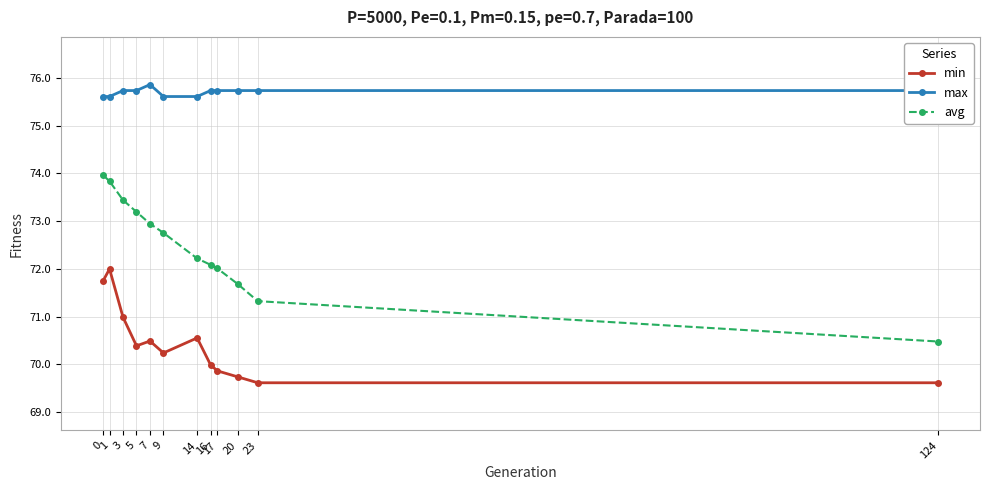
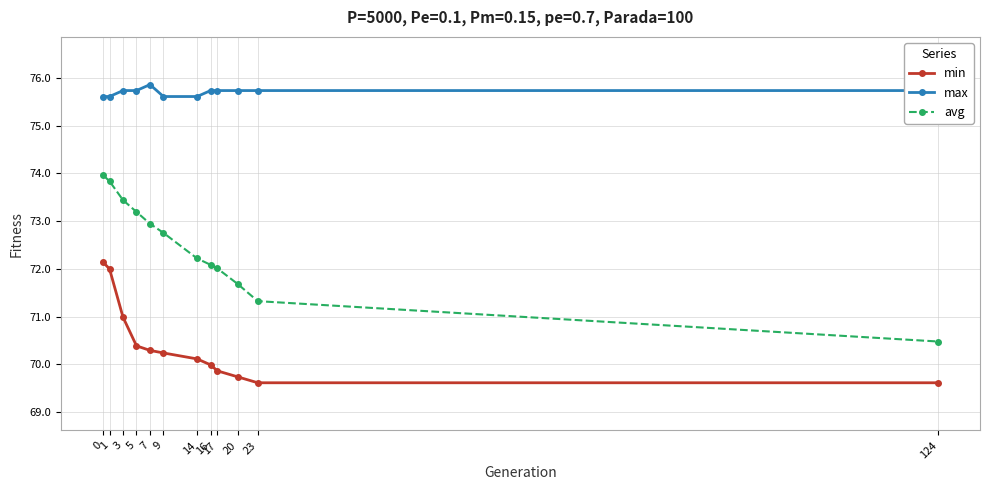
min, 0: 71.7 -> 72.1
min, 7: 70.5 -> 70.3
min, 14: 70.6 -> 70.1
